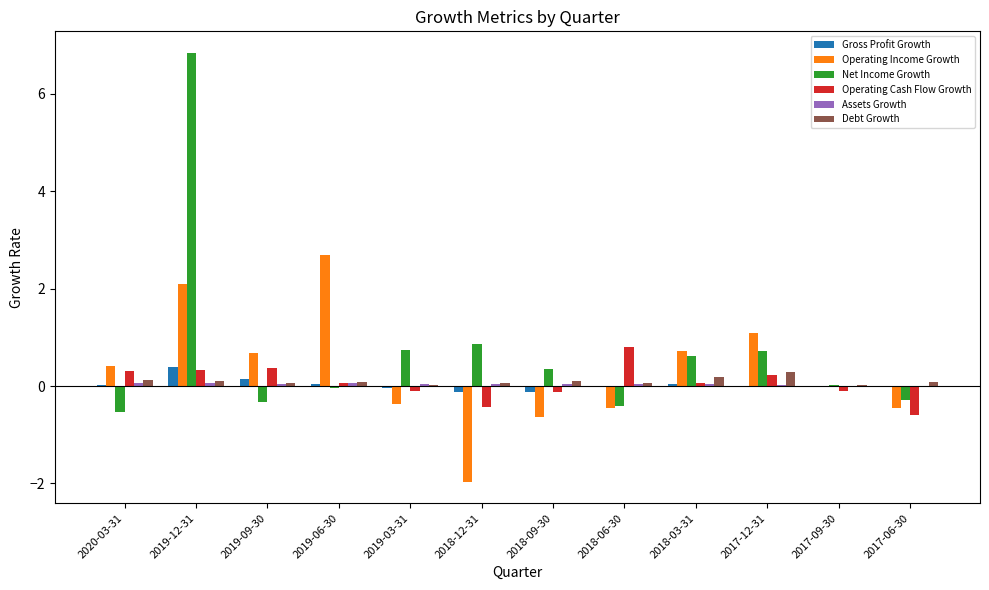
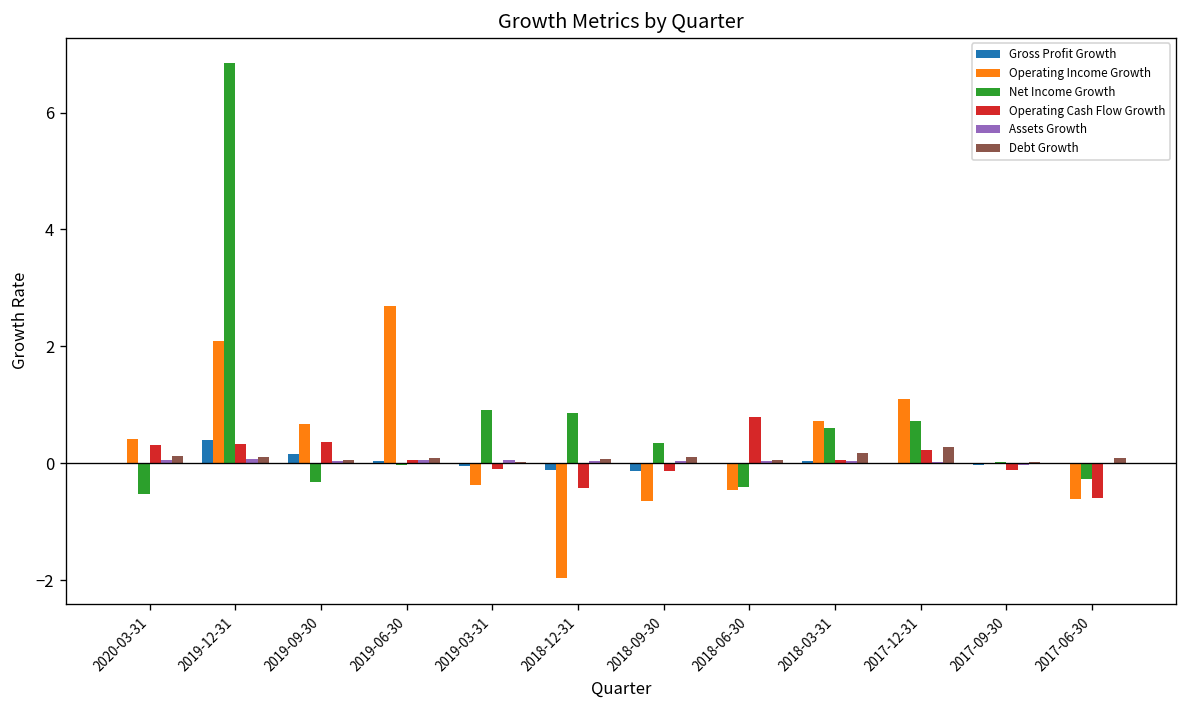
Net Income Growth, 2019-03-31: 0.7 -> 0.9
Operating Income Growth, 2017-06-30: -0.5 -> -0.6
